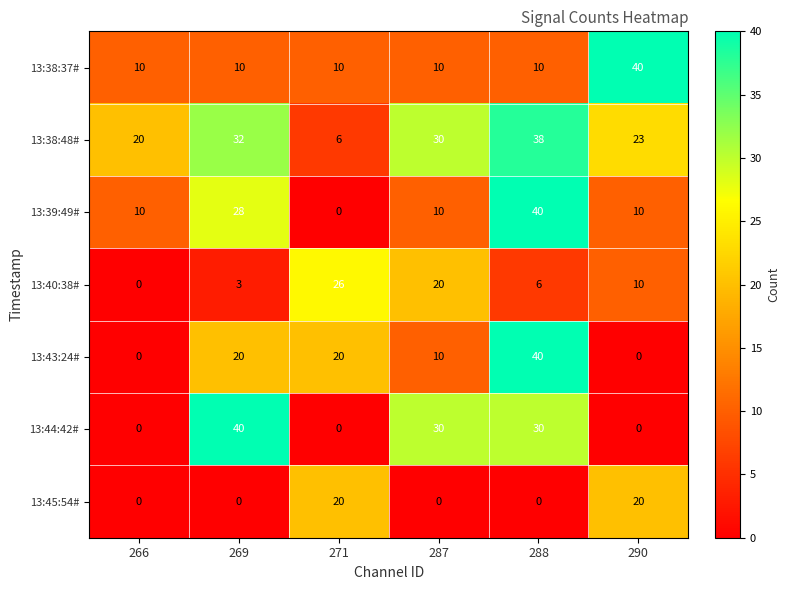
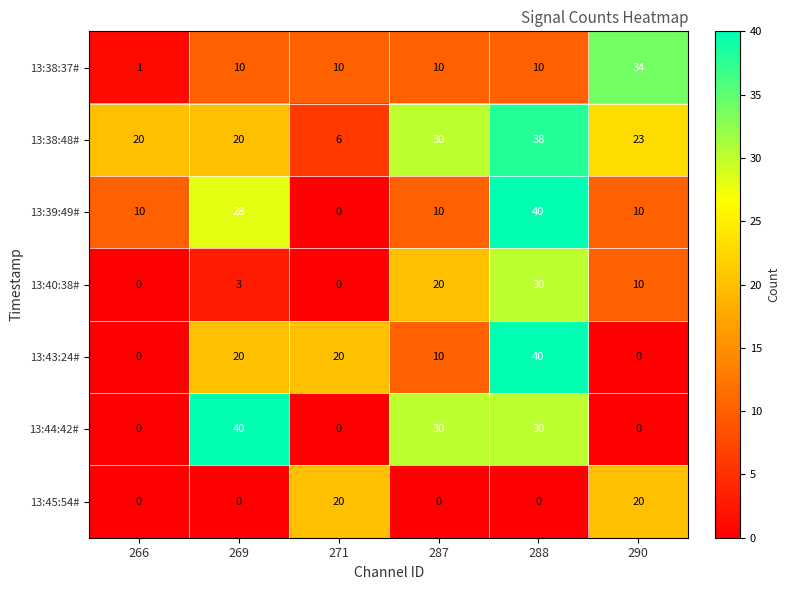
13:38:37#, 266: 10 -> 1
13:38:37#, 290: 40 -> 34
13:38:48#, 269: 32 -> 20
13:40:38#, 271: 26 -> 0
13:40:38#, 288: 6 -> 30
